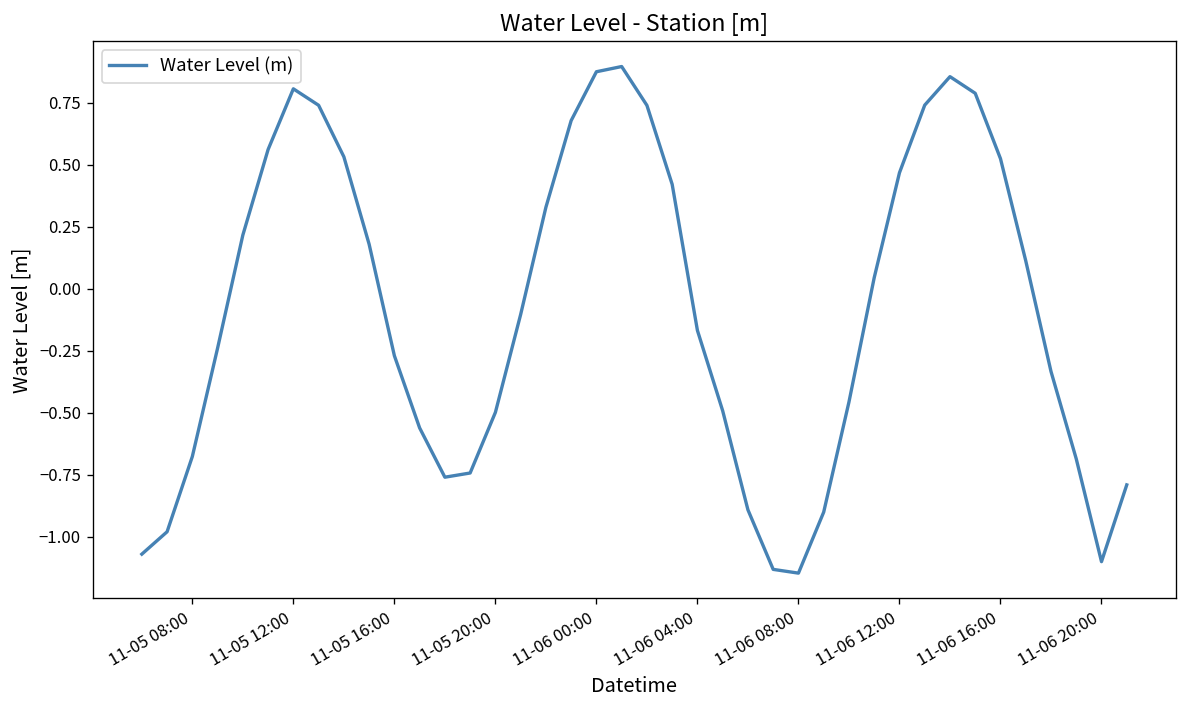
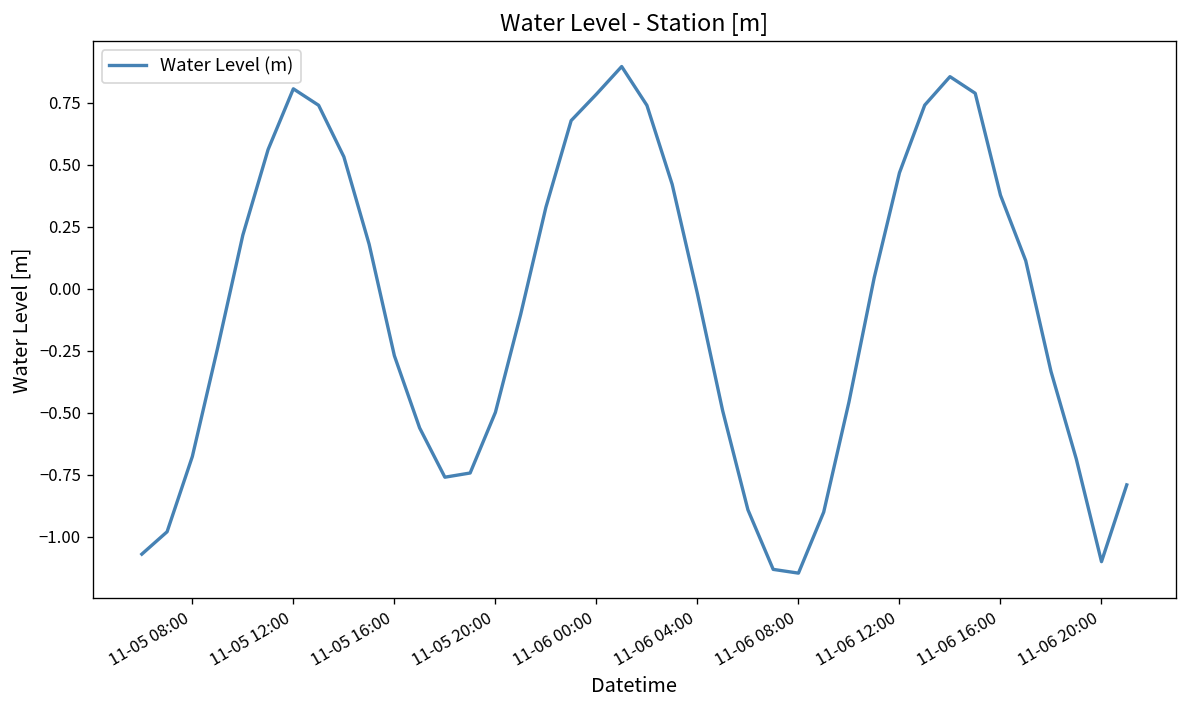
11-06 00:00: 0.88 -> 0.78
11-06 04:00: -0.17 -> -0.02
11-06 16:00: 0.52 -> 0.38
